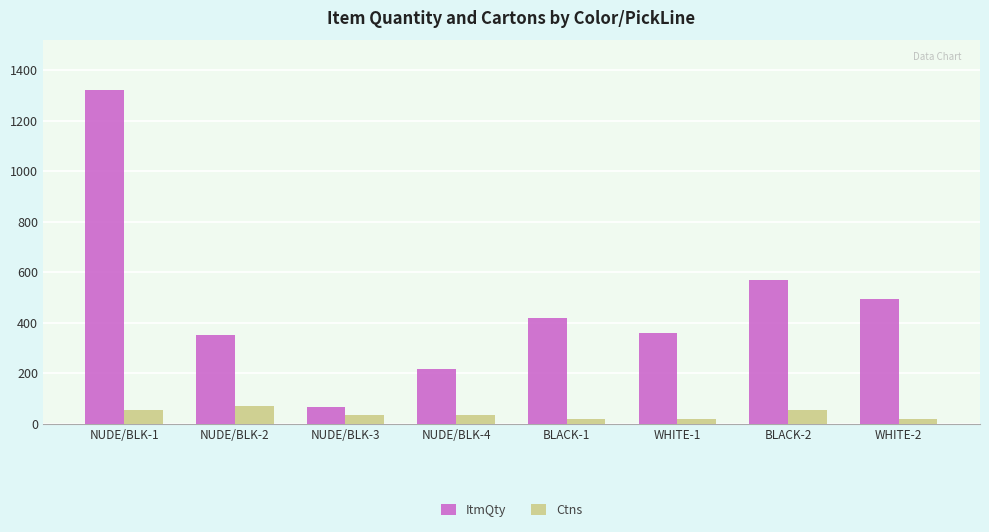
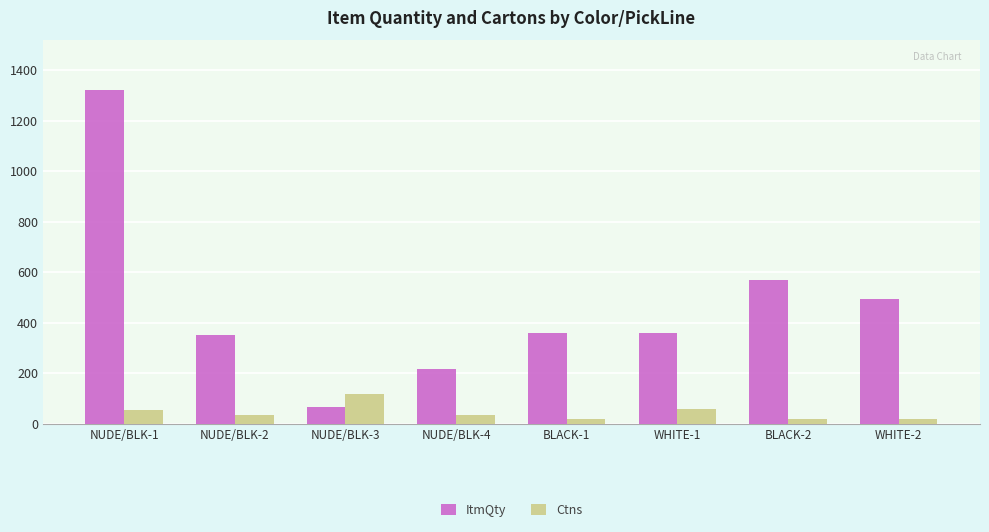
Ctns, NUDE/BLK-2: 70 -> 40
Ctns, NUDE/BLK-3: 40 -> 120
ItmQty, BLACK-1: 420 -> 360
Ctns, WHITE-1: 20 -> 60
Ctns, BLACK-2: 60 -> 20
